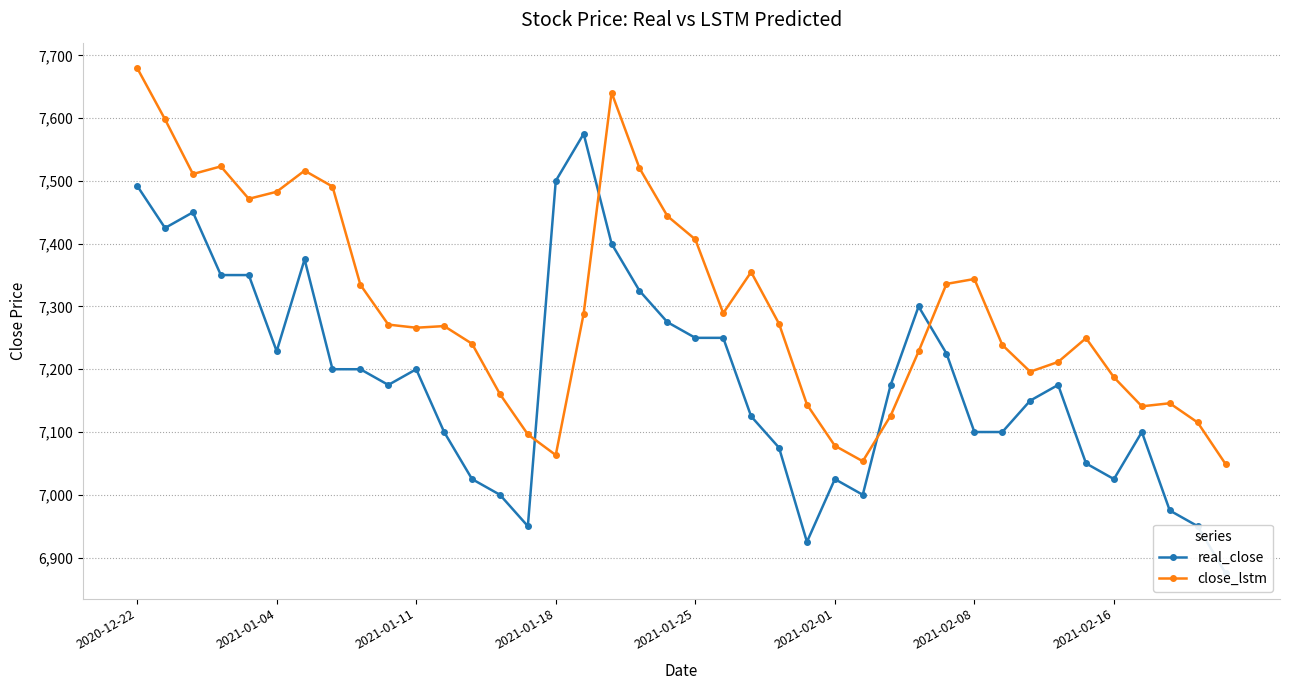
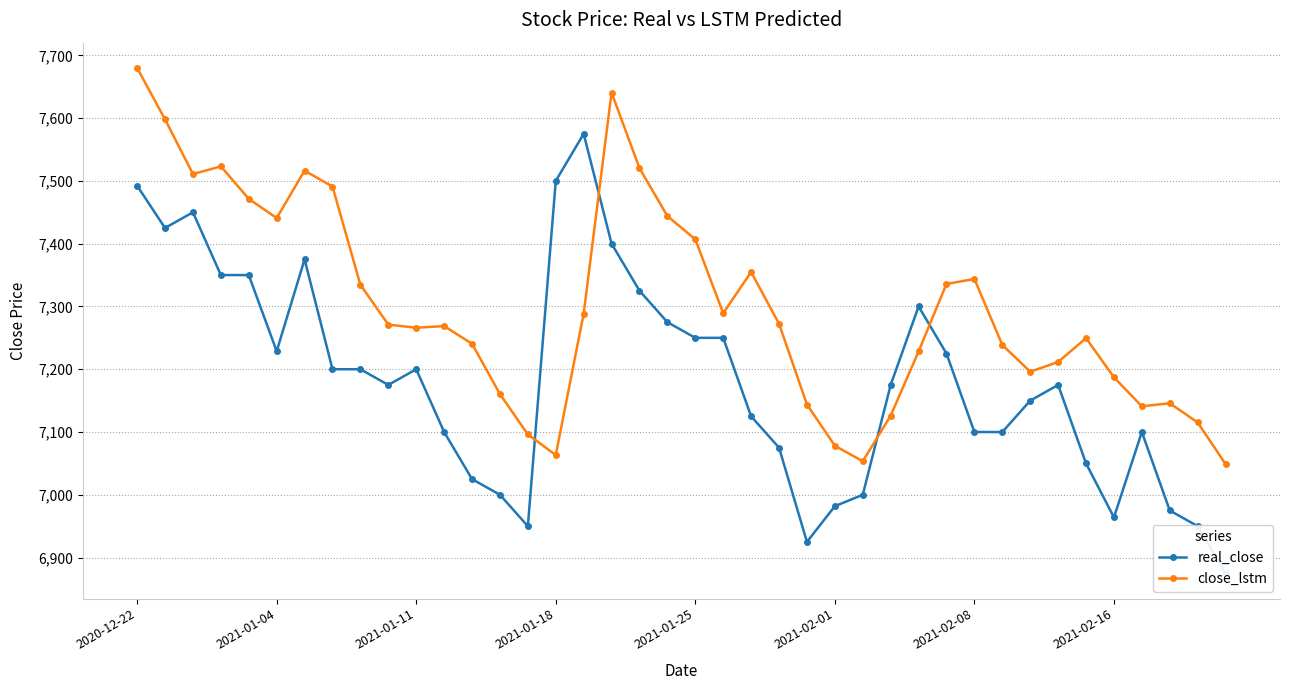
close_lstm, 2021-01-04: 7,480 -> 7,440
real_close, 2021-02-01: 7,030 -> 6,980
real_close, 2021-02-16: 7,030 -> 6,960
